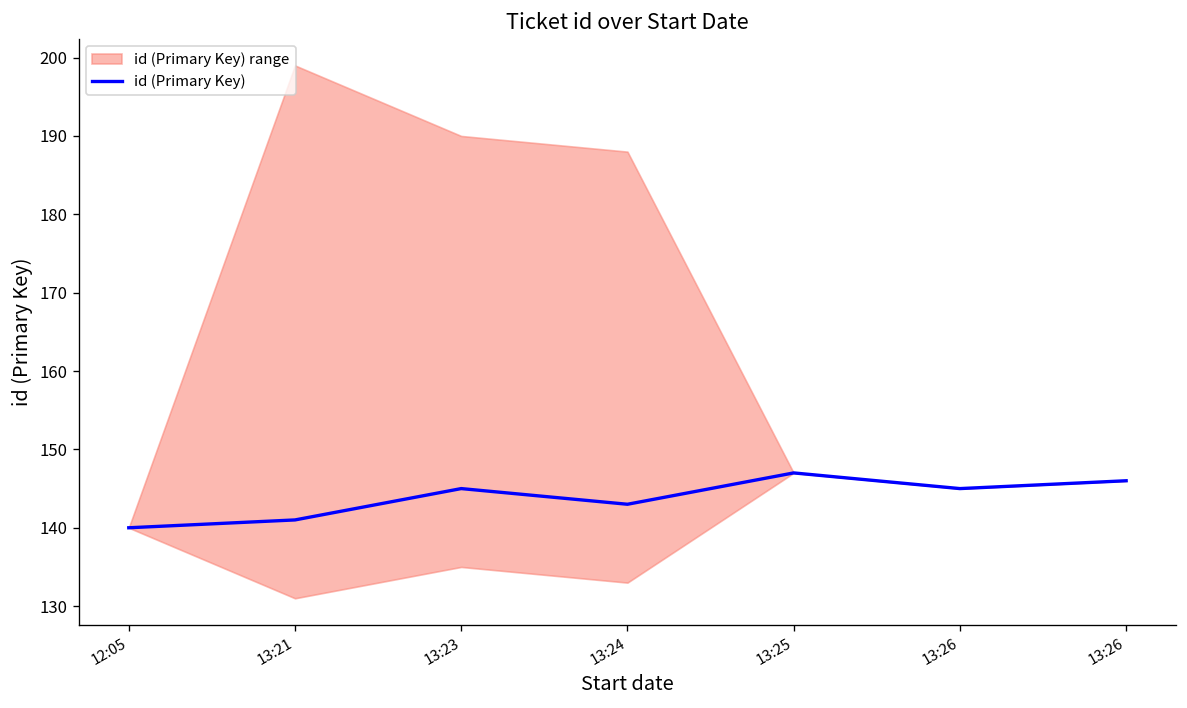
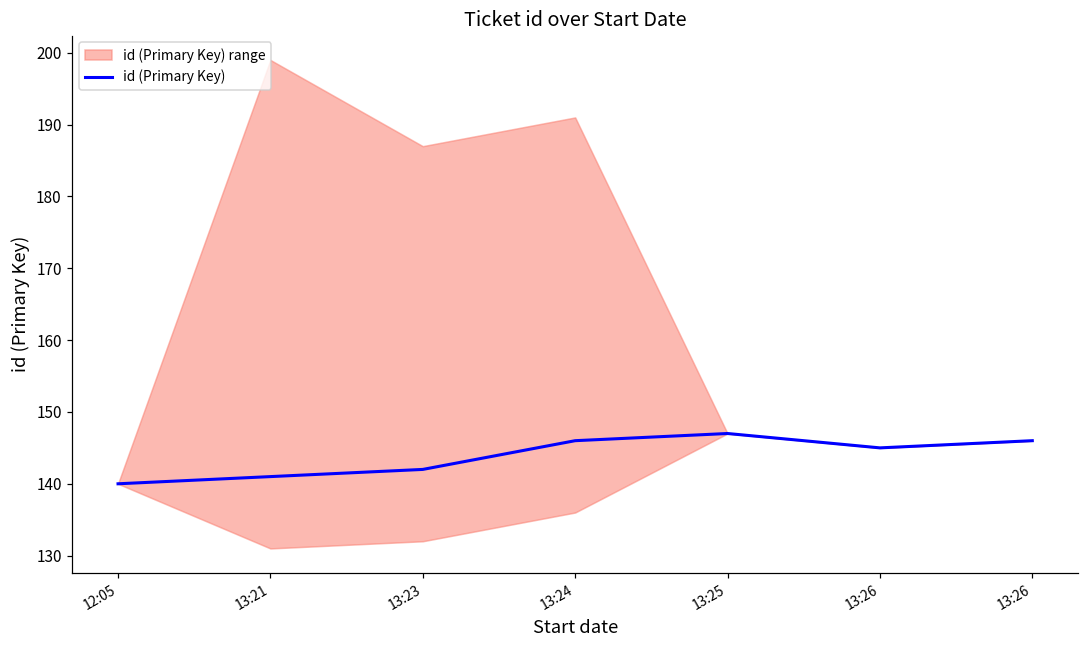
id (Primary Key), 13:23: 145 -> 142
id (Primary Key), 13:24: 143 -> 146
